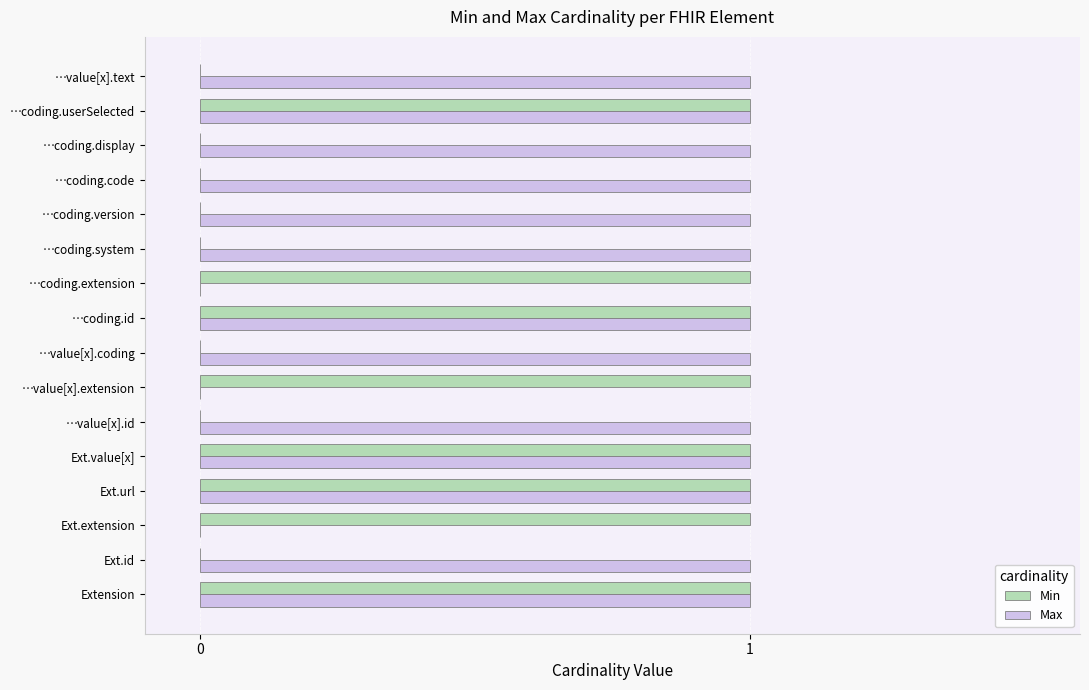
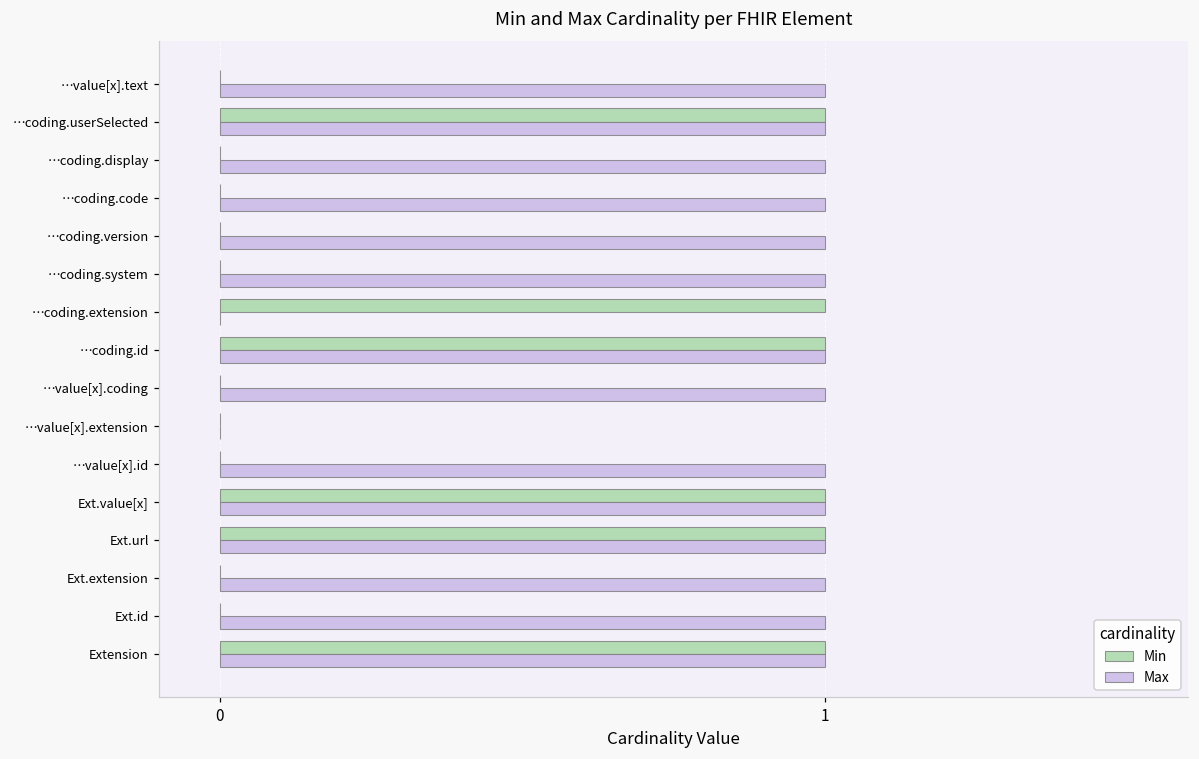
Min, …value[x].extension: 1 -> 0
Min, Ext.extension: 1 -> 0
Max, Ext.extension: 0 -> 1
